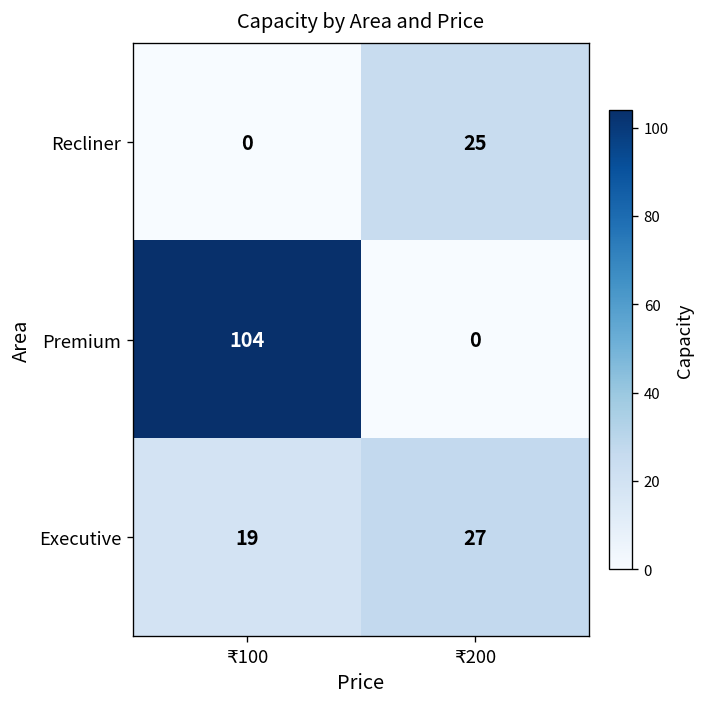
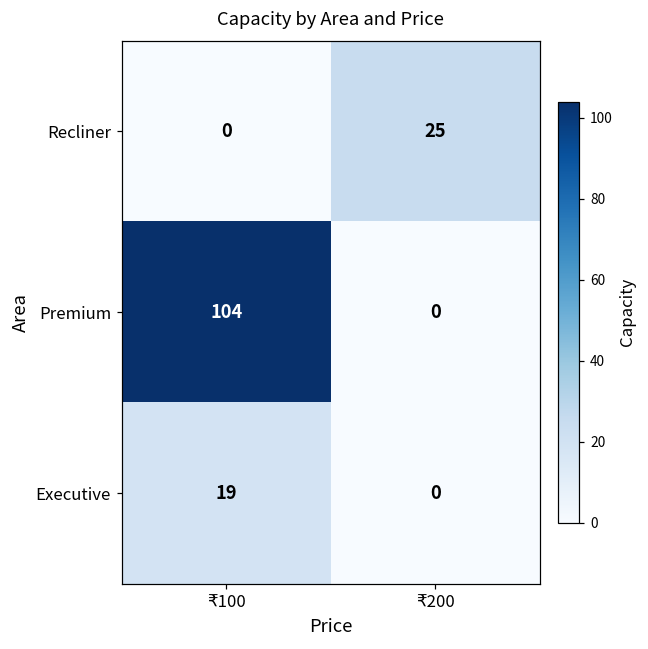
Executive, ₹200: 27 -> 0
